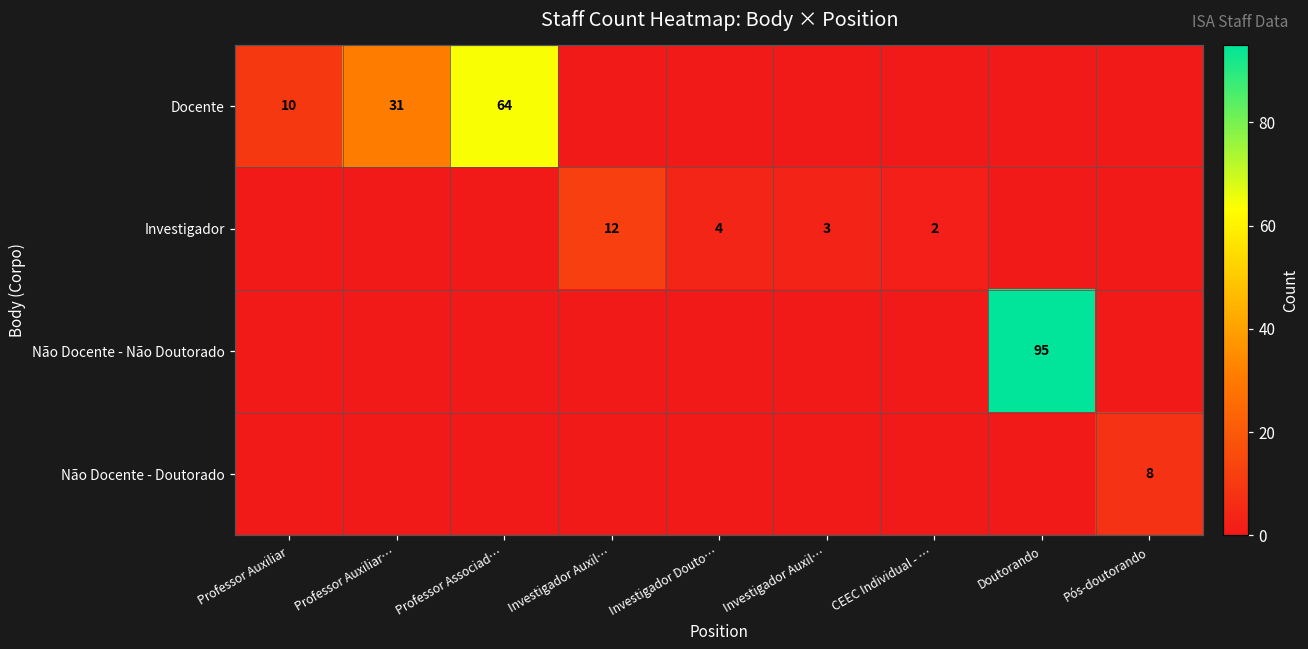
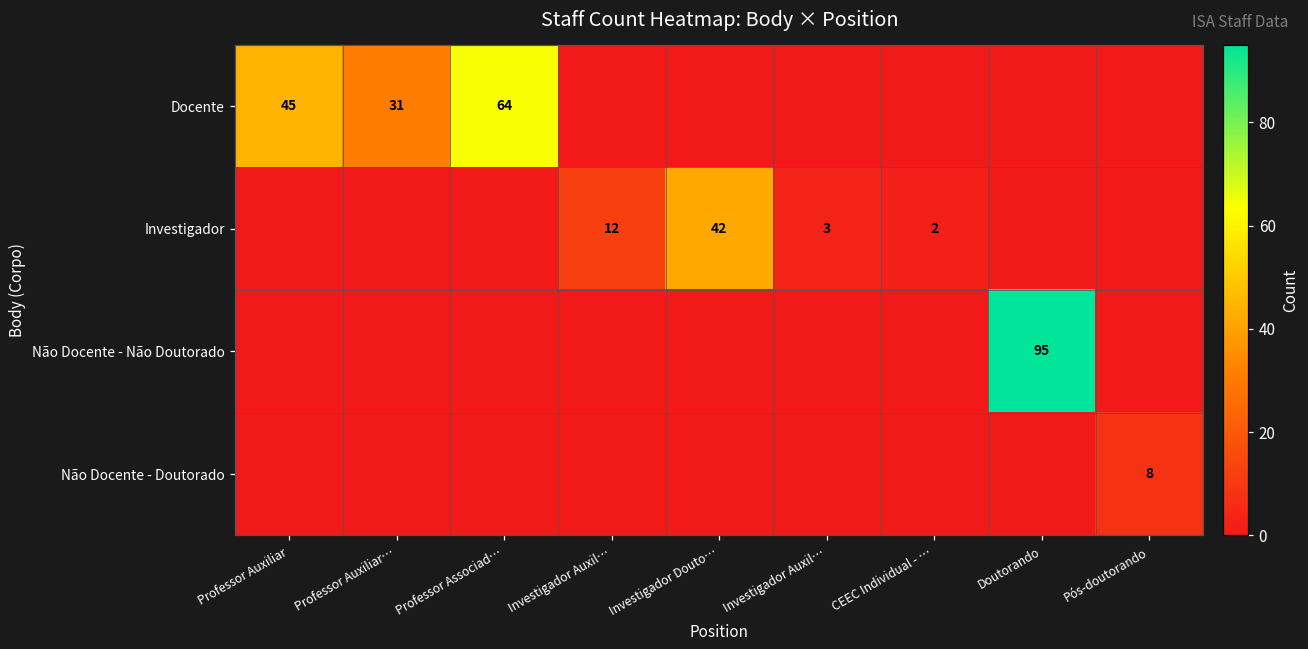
Docente, Professor Auxiliar: 10 -> 45
Investigador, Investigador Douto…: 4 -> 42
